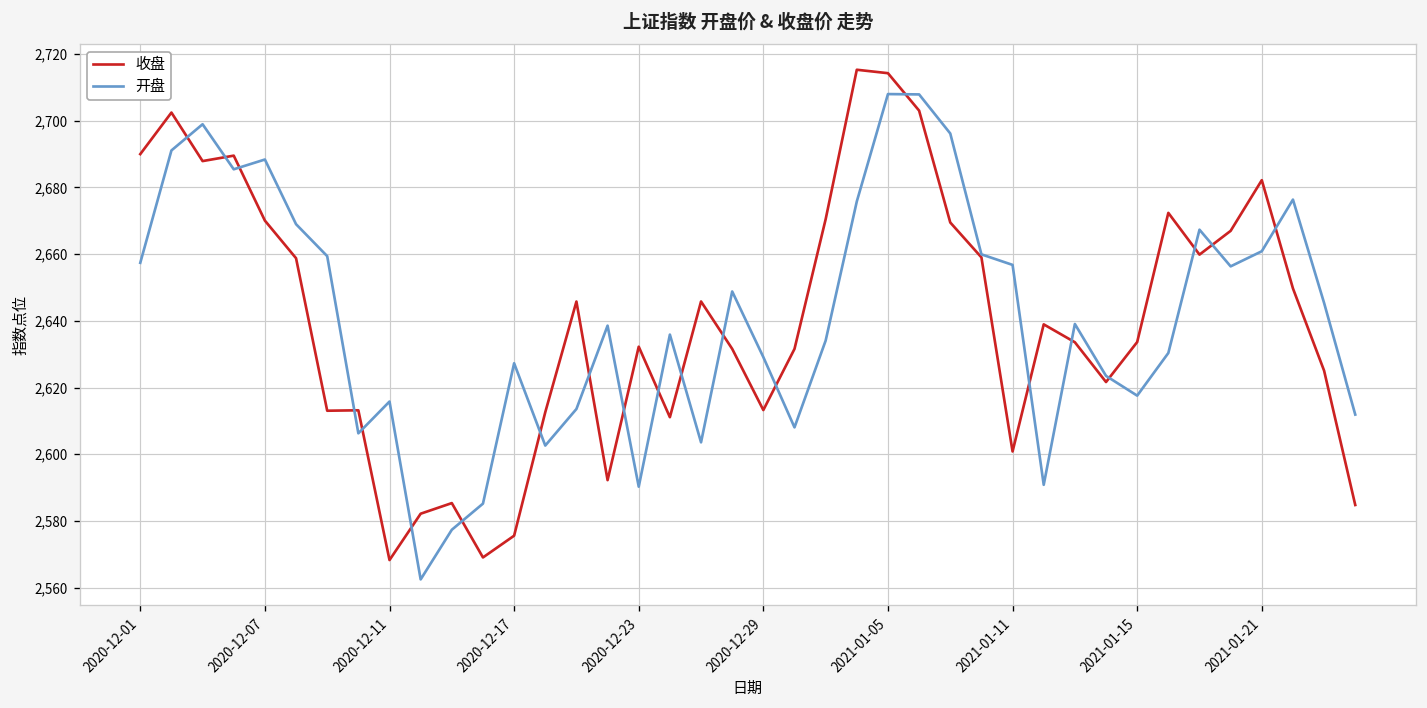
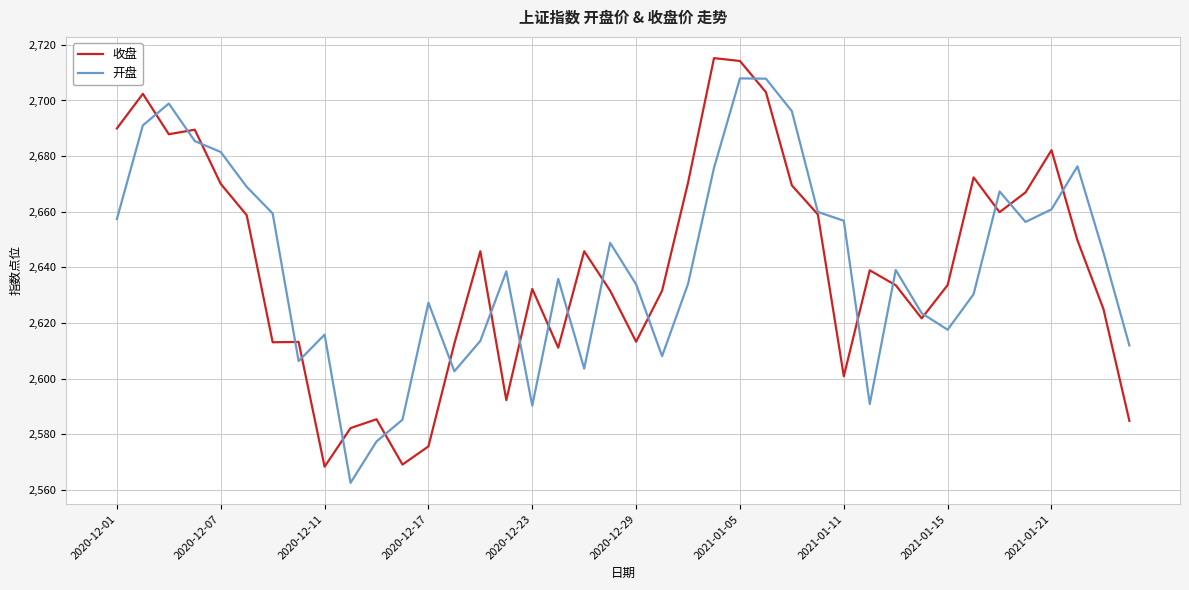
开盘, 2020-12-07: 2,688 -> 2,681
开盘, 2020-12-29: 2,629 -> 2,634
